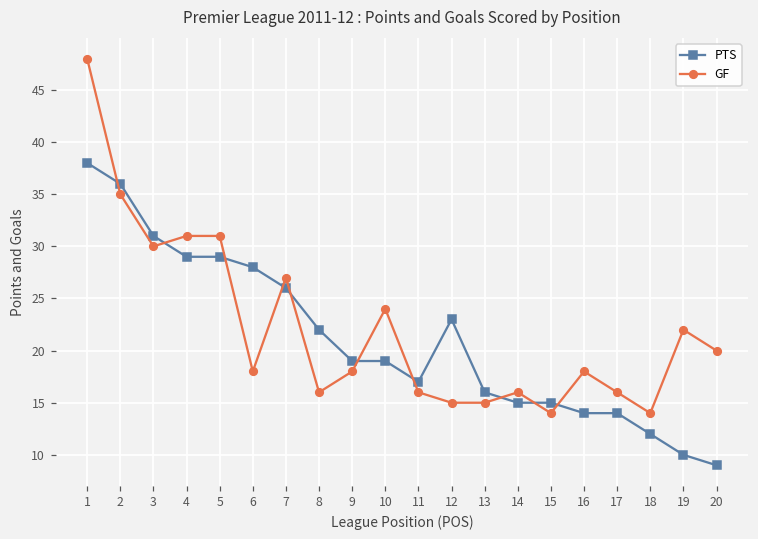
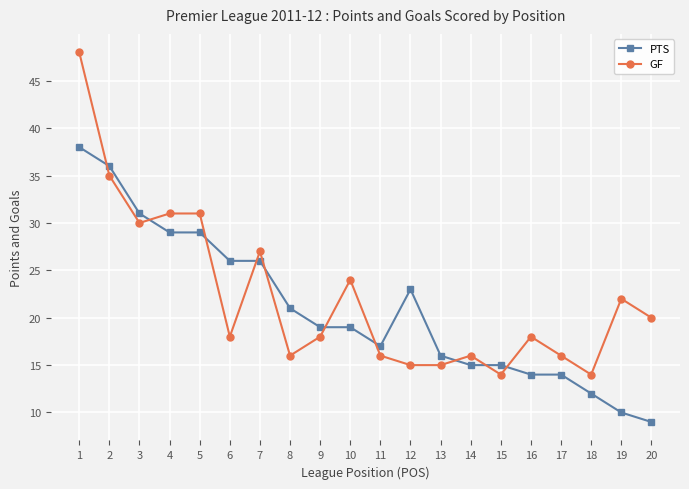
PTS, 6: 28 -> 26
PTS, 8: 22 -> 21
